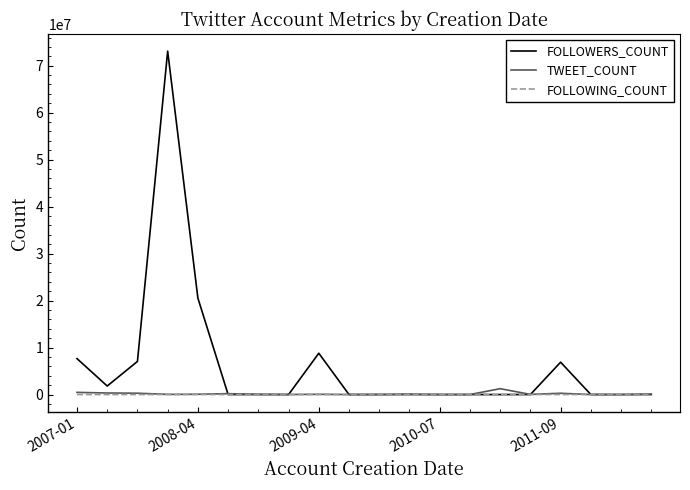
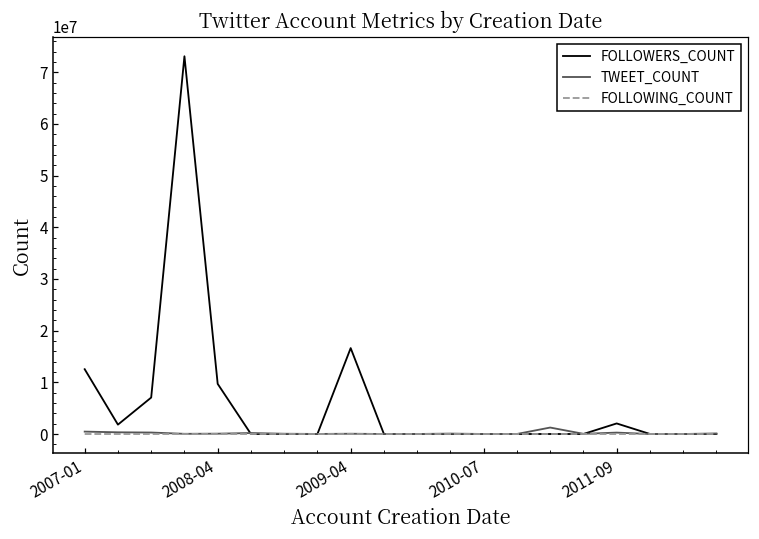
FOLLOWERS_COUNT, 2007-01: 8000000 -> 13000000
FOLLOWERS_COUNT, 2008-04: 21000000 -> 10000000
FOLLOWERS_COUNT, 2009-04: 9000000 -> 17000000
FOLLOWERS_COUNT, 2011-09: 7000000 -> 2000000
